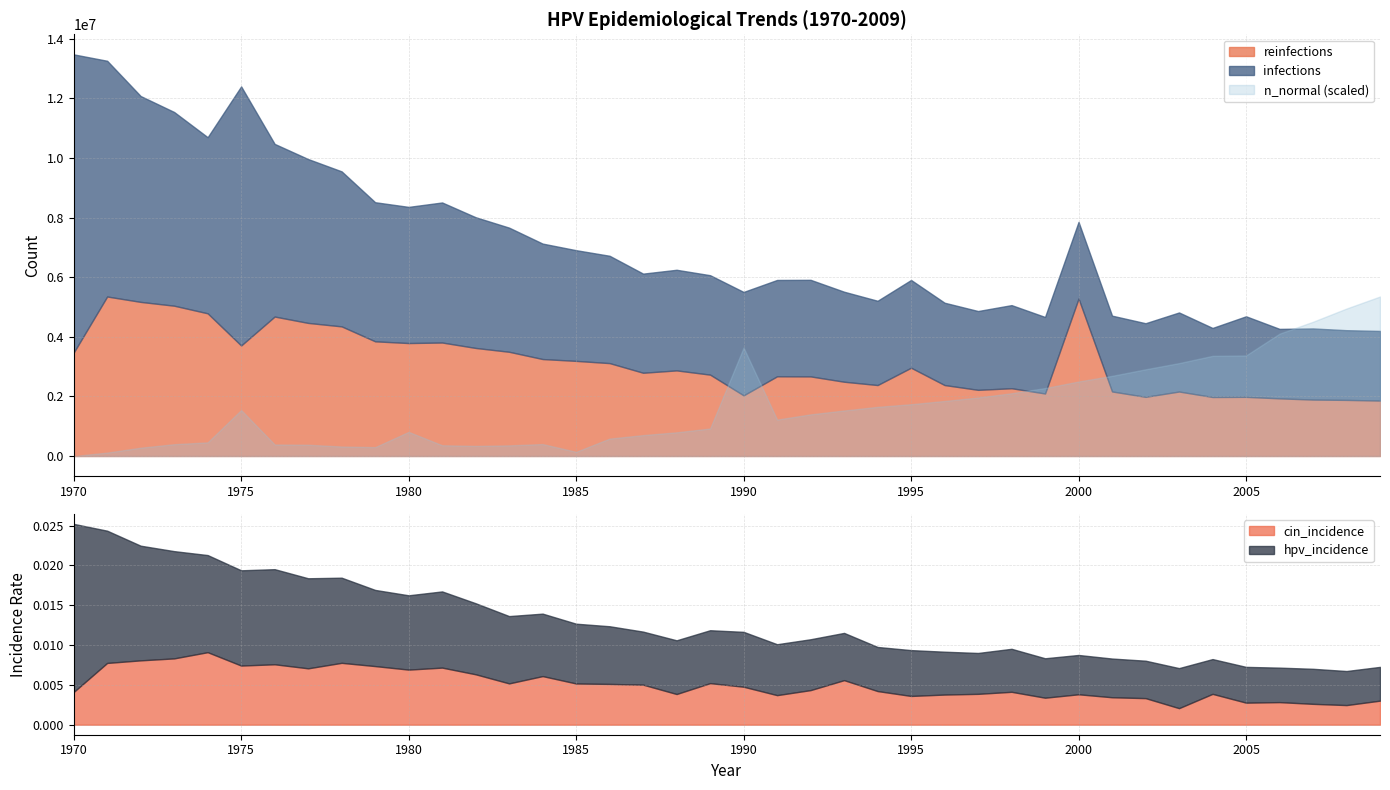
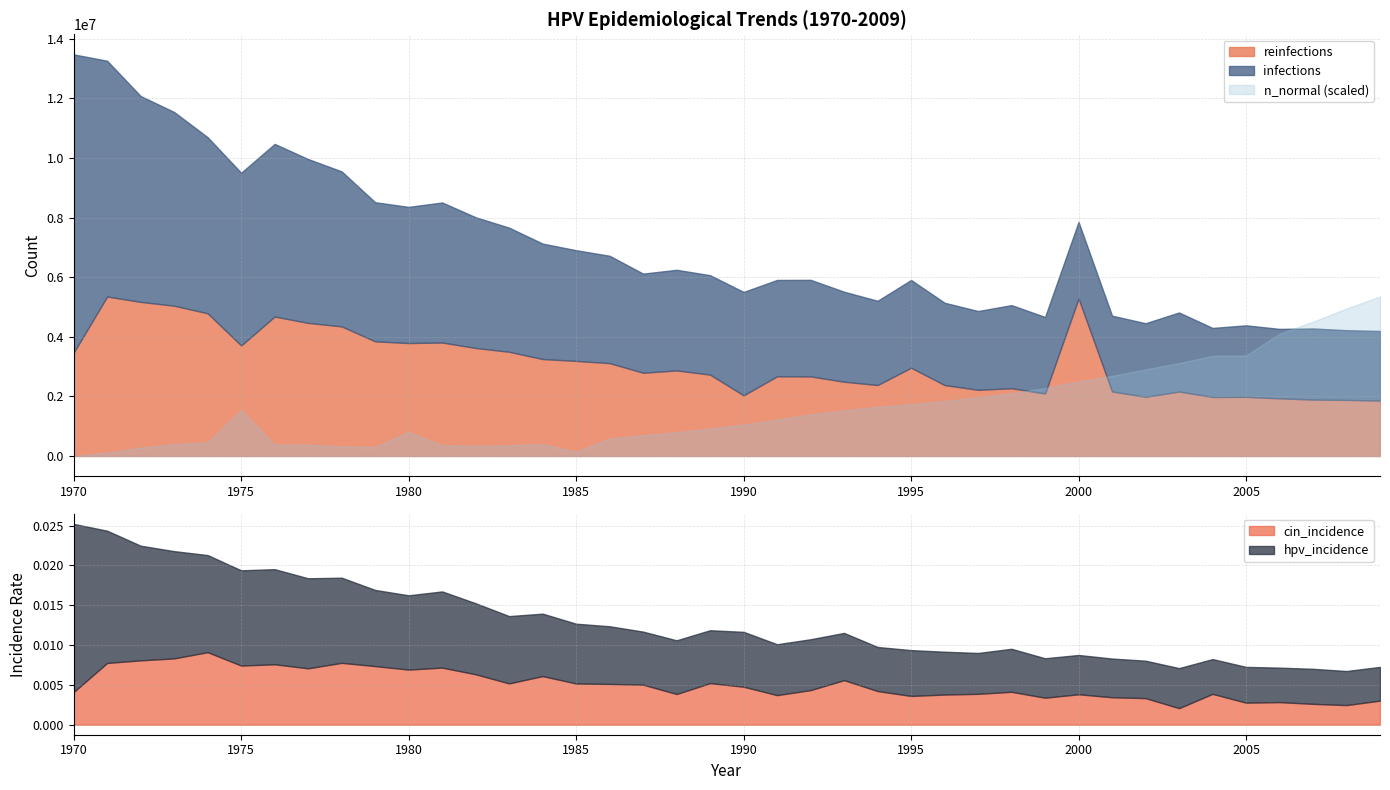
HPV Epidemiological Trends (1970-2009), infections, 1975: 8700000 -> 5800000
HPV Epidemiological Trends (1970-2009), n_normal (scaled), 1990: 3600000 -> 1100000
HPV Epidemiological Trends (1970-2009), infections, 2005: 2700000 -> 2400000
